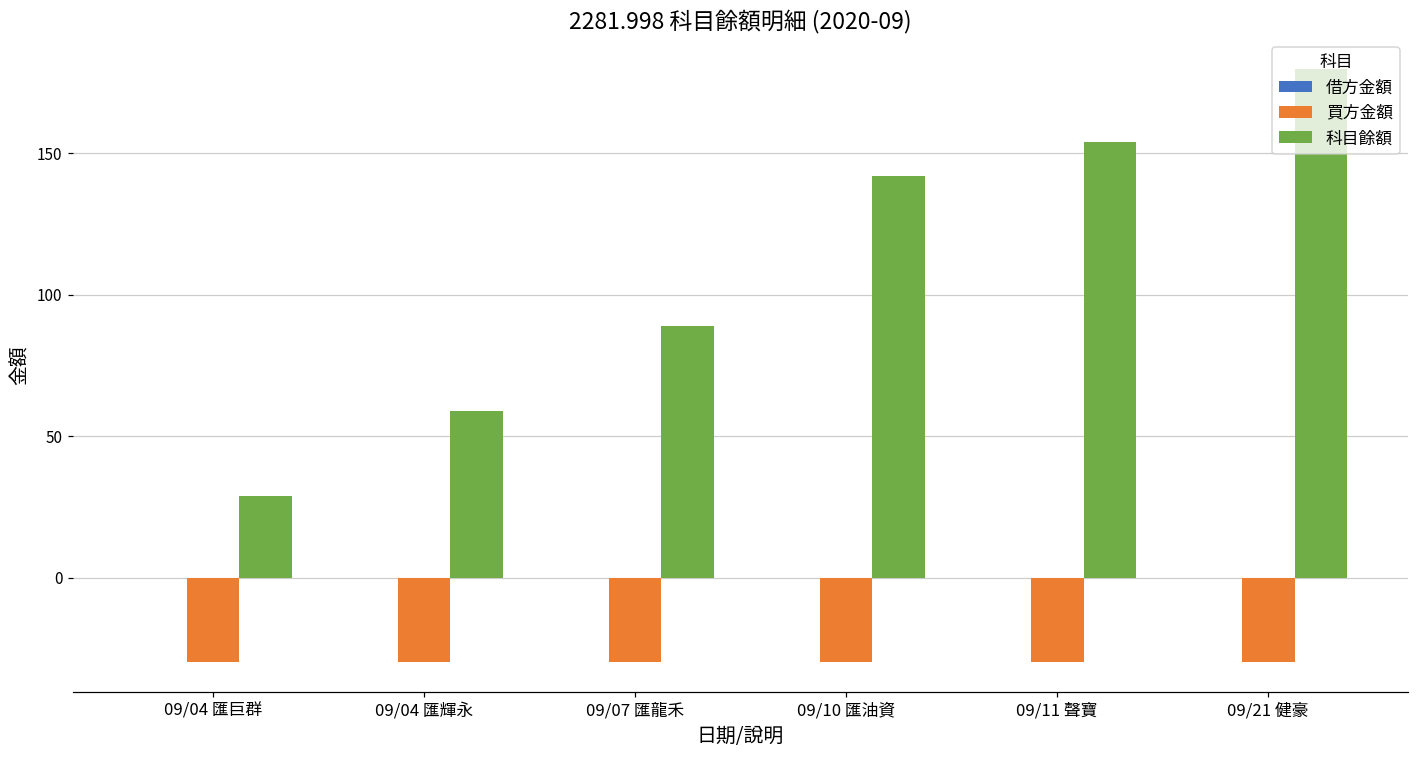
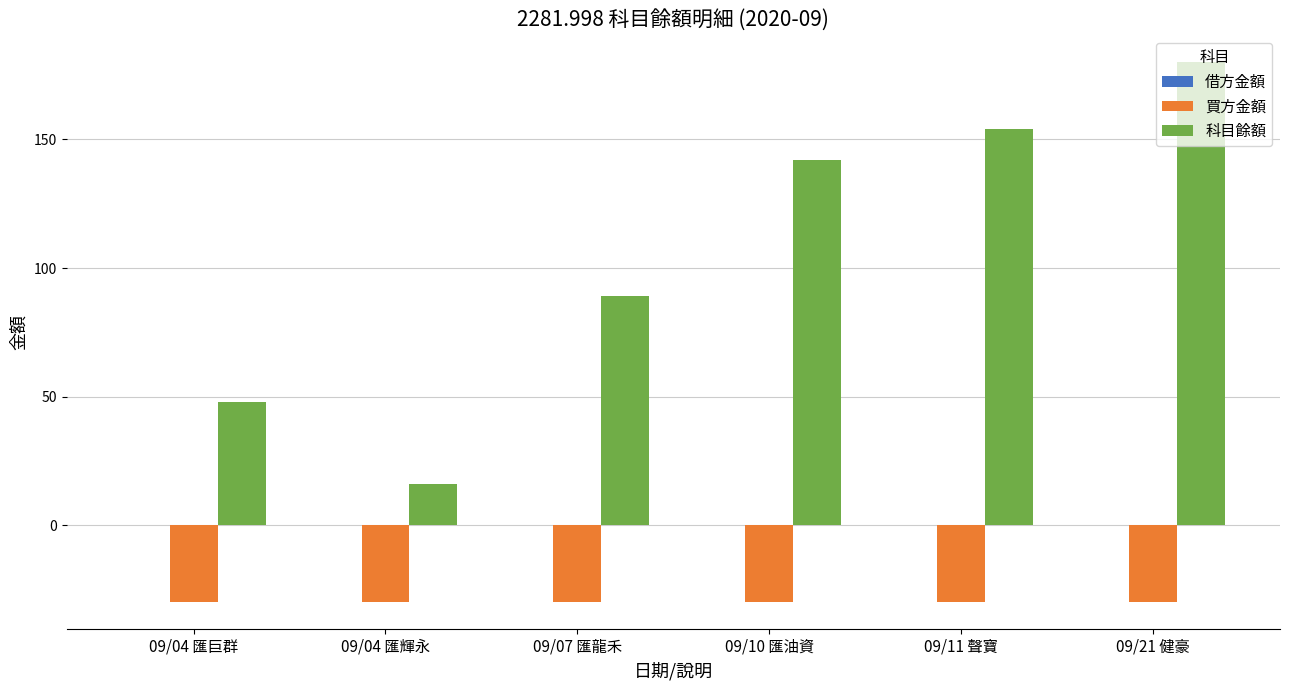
科目餘額, 09/04 匯巨群: 29 -> 48
科目餘額, 09/04 匯輝永: 59 -> 16
